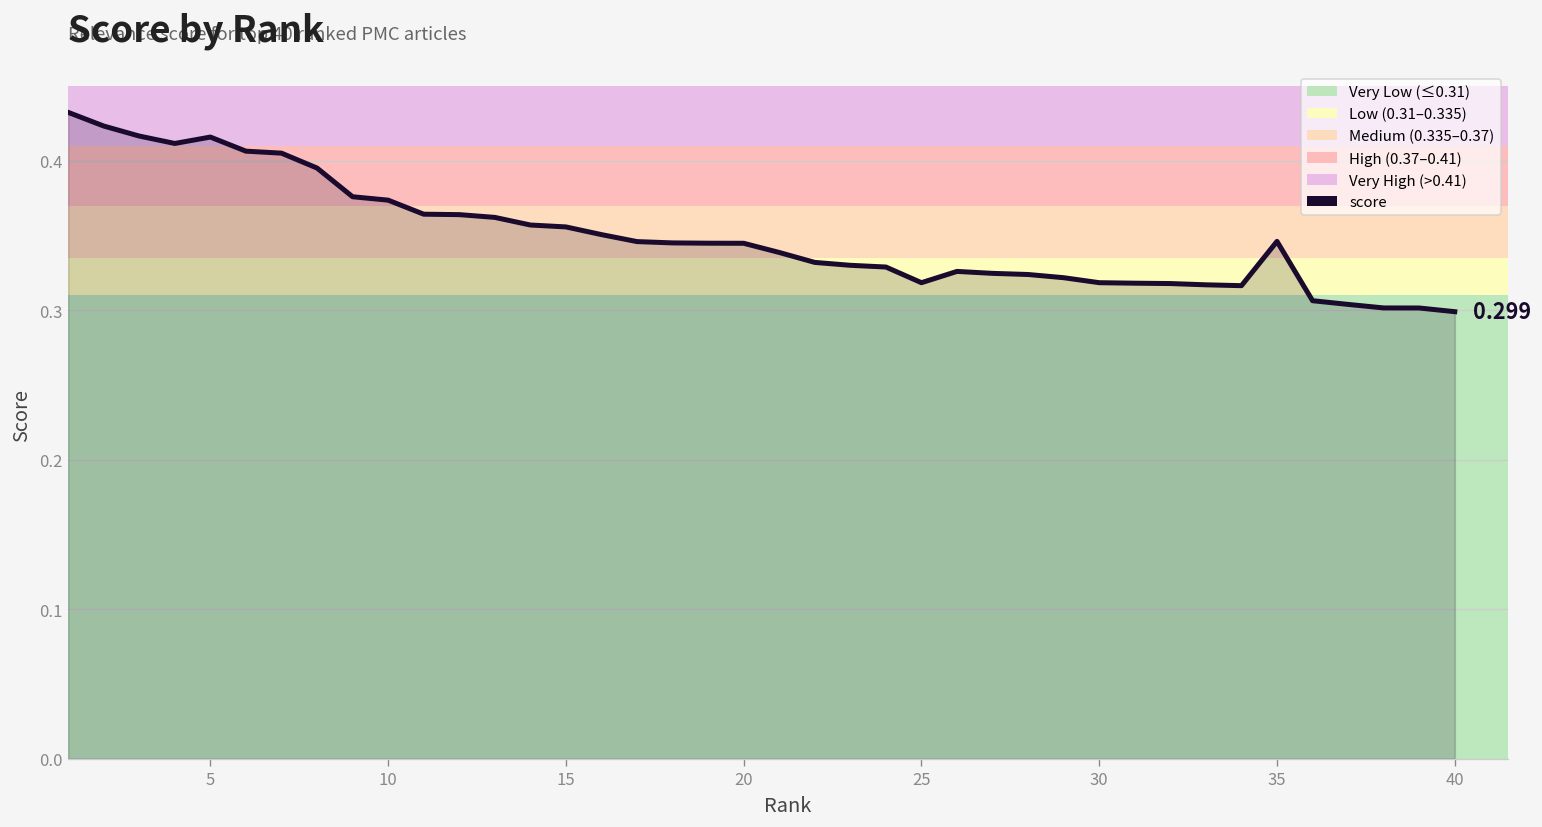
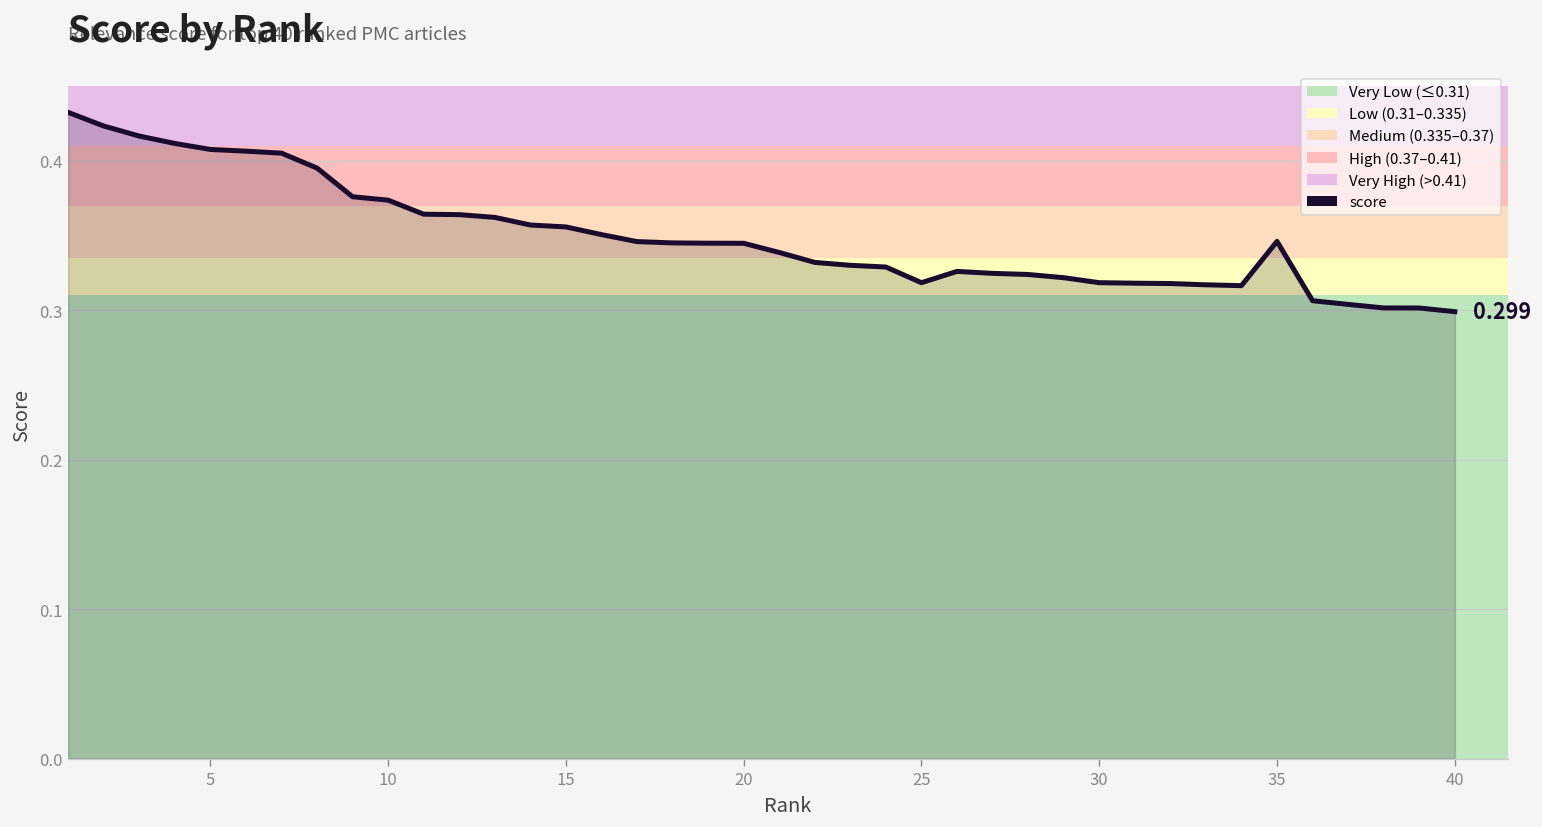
5: 0.416 -> 0.408
